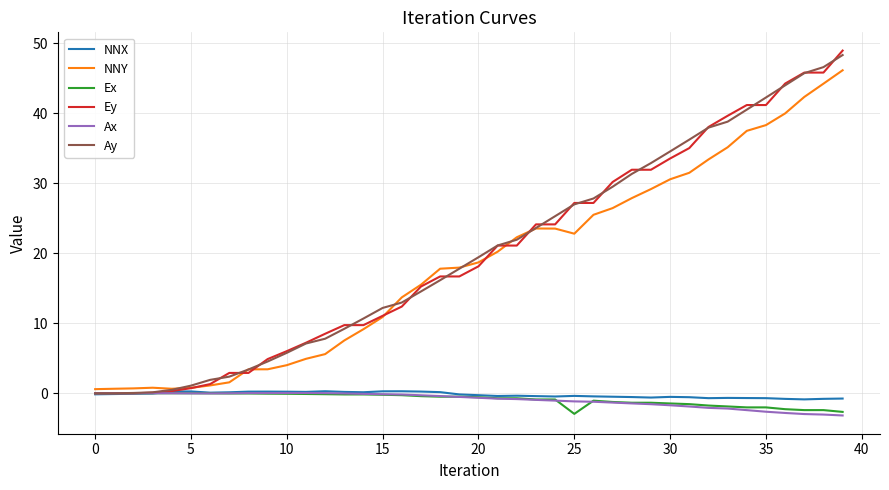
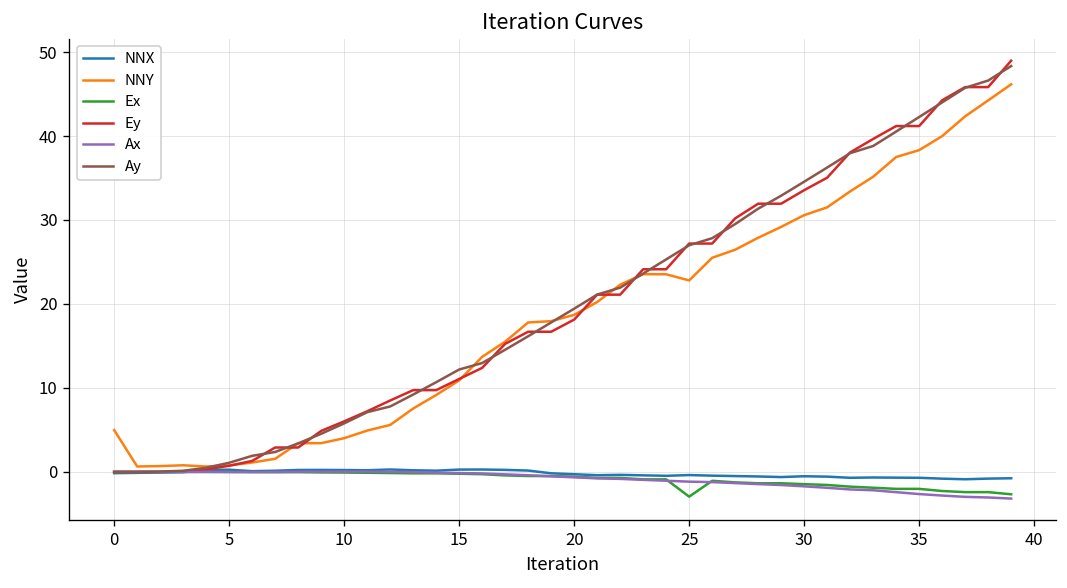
NNY, 0: 1 -> 5
